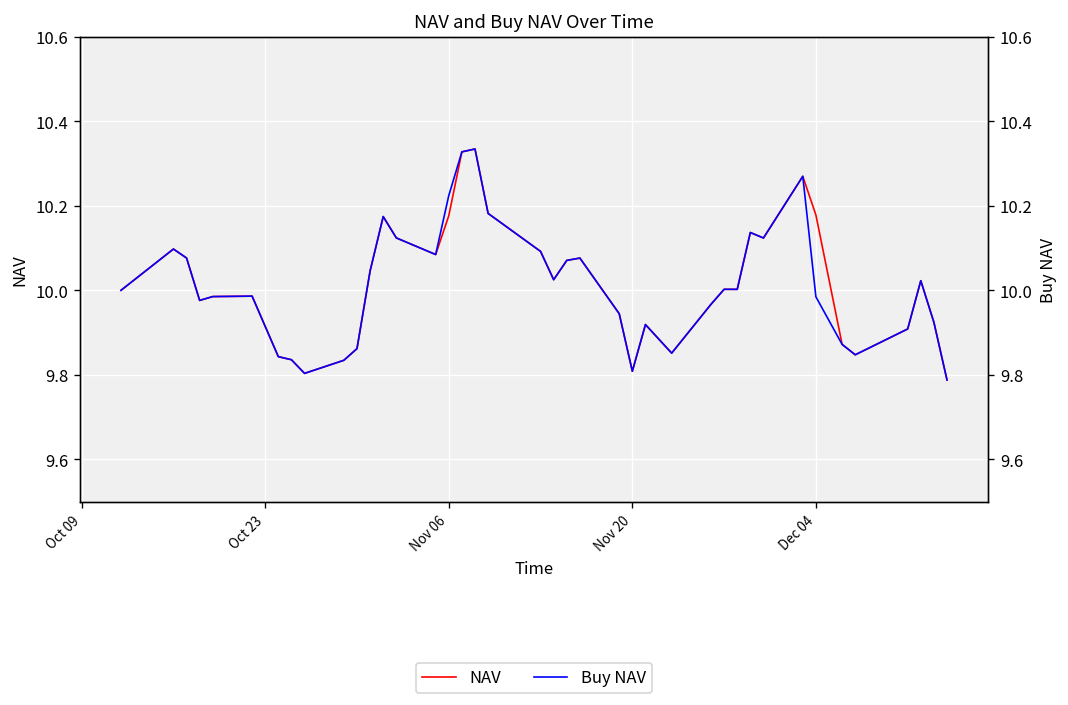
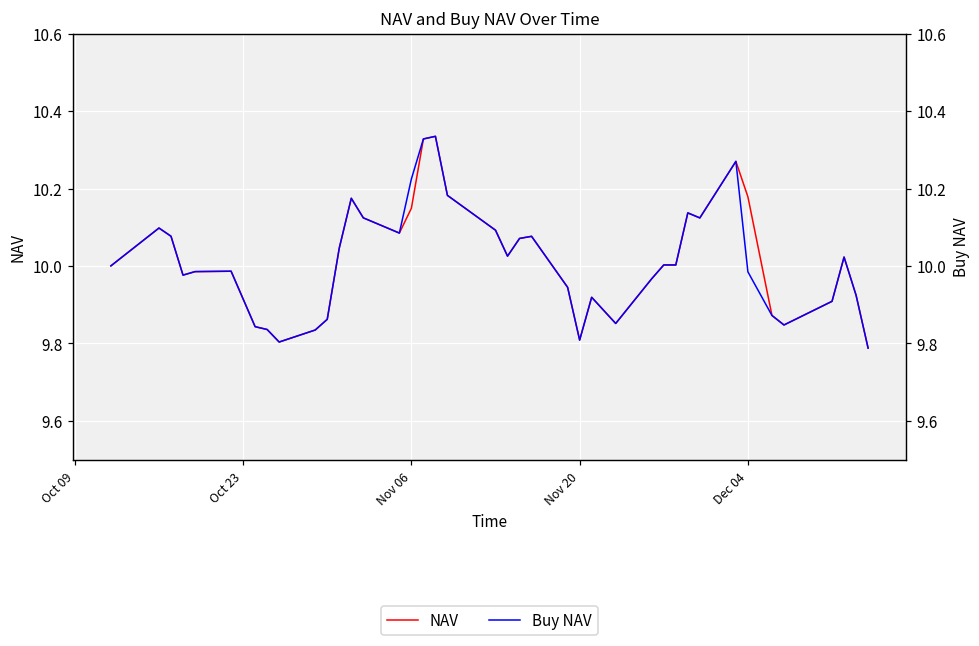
NAV, Nov 06: 10.18 -> 10.15
